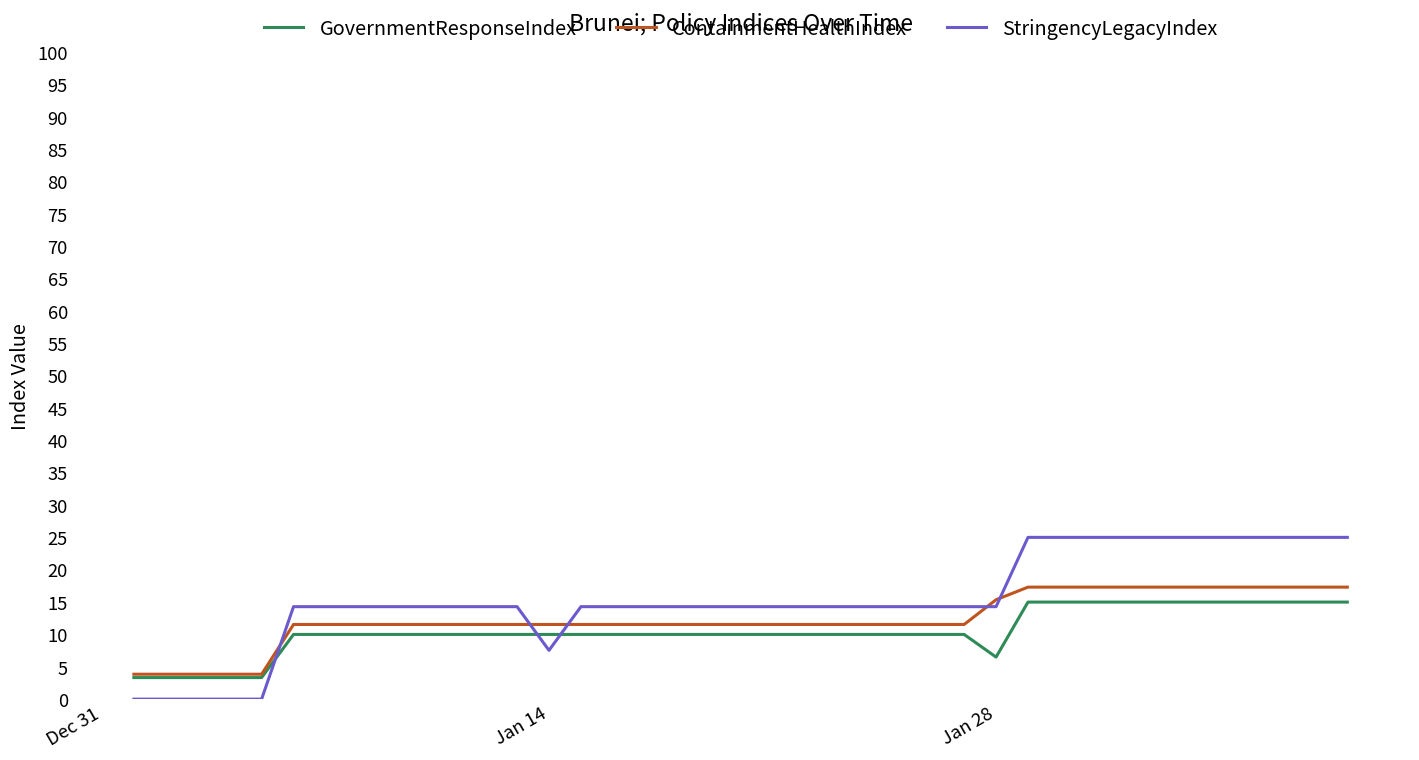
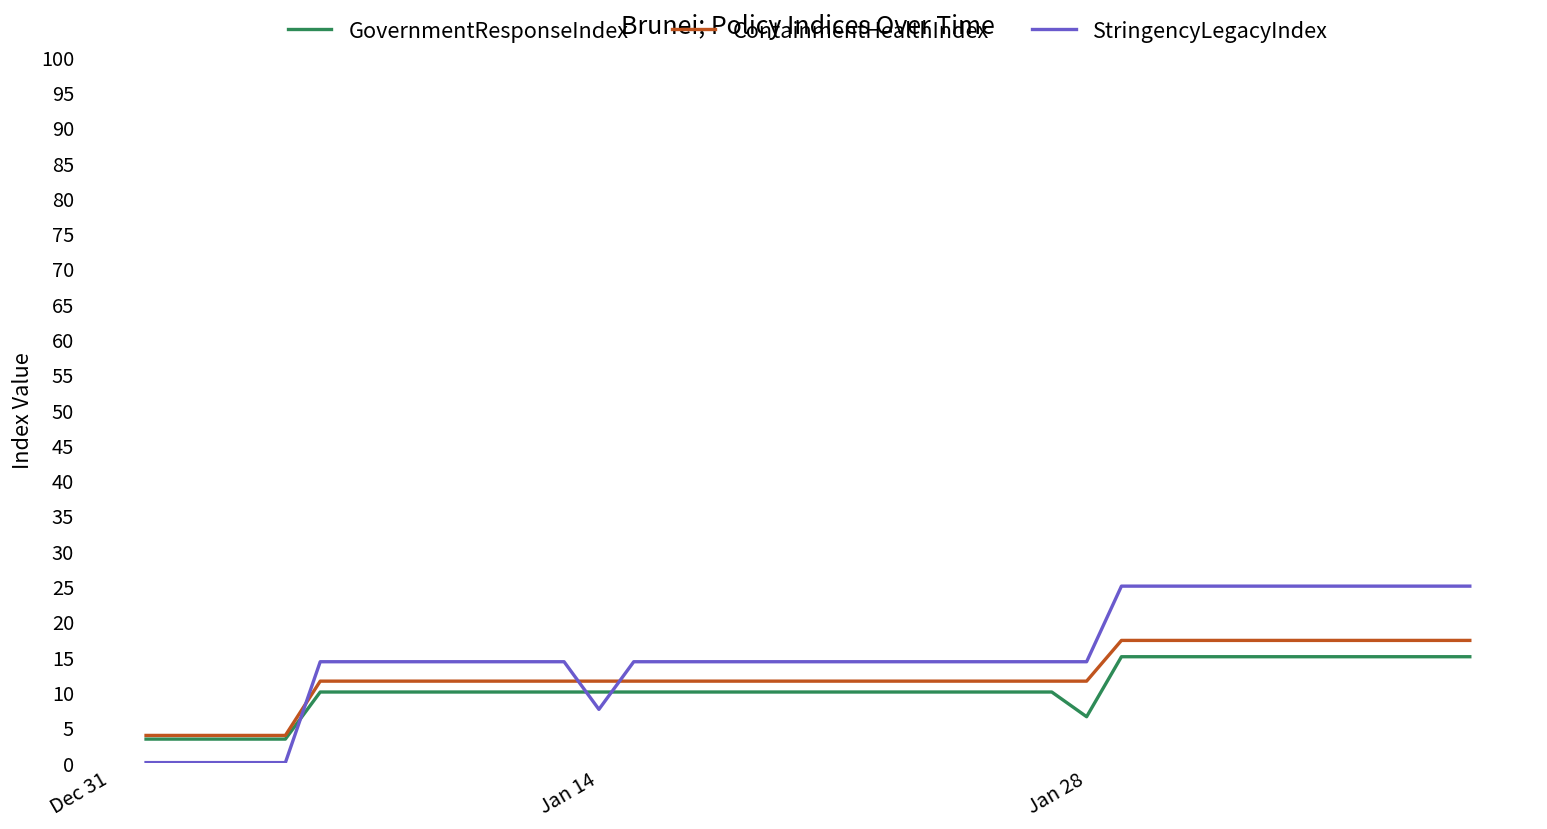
ContainmentHealthIndex, Jan 28: 15 -> 12
